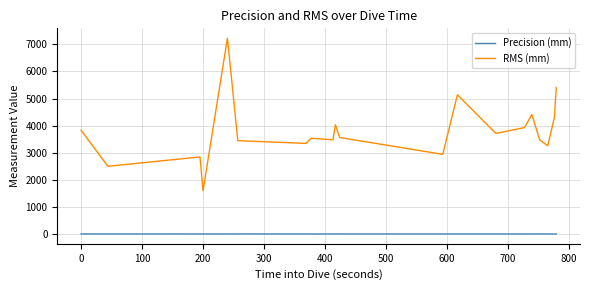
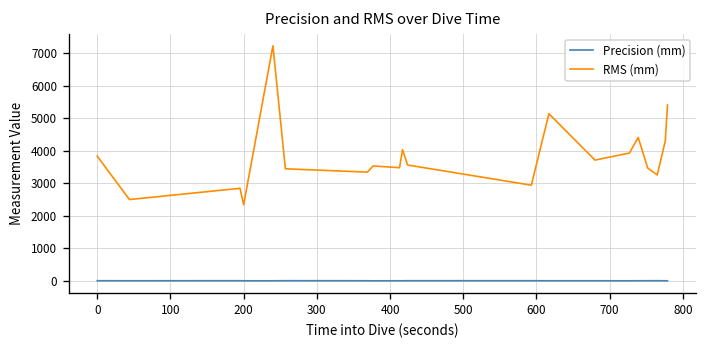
RMS (mm), 200: 1600 -> 2300
